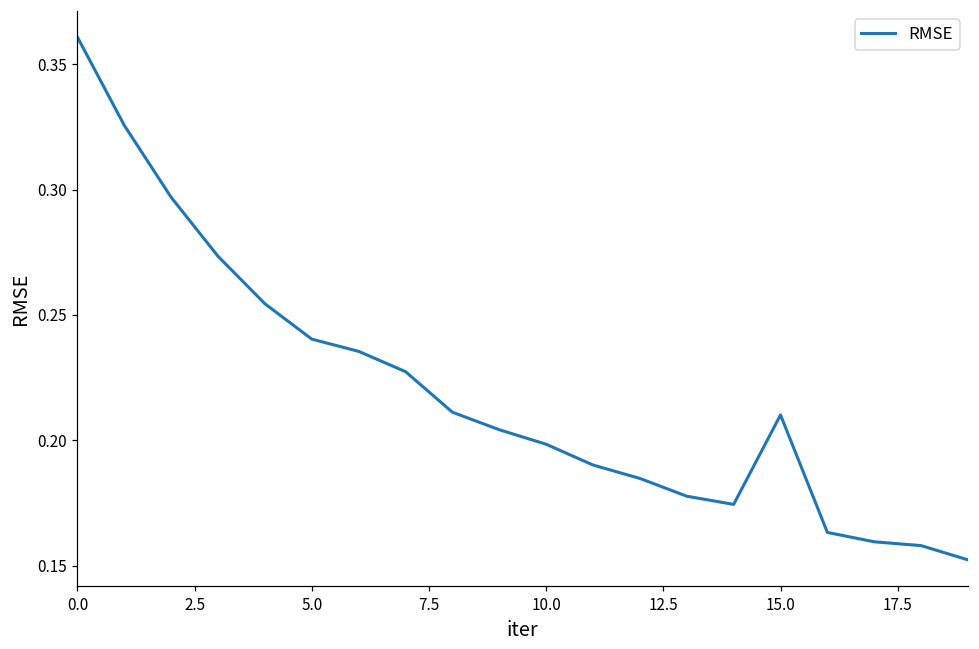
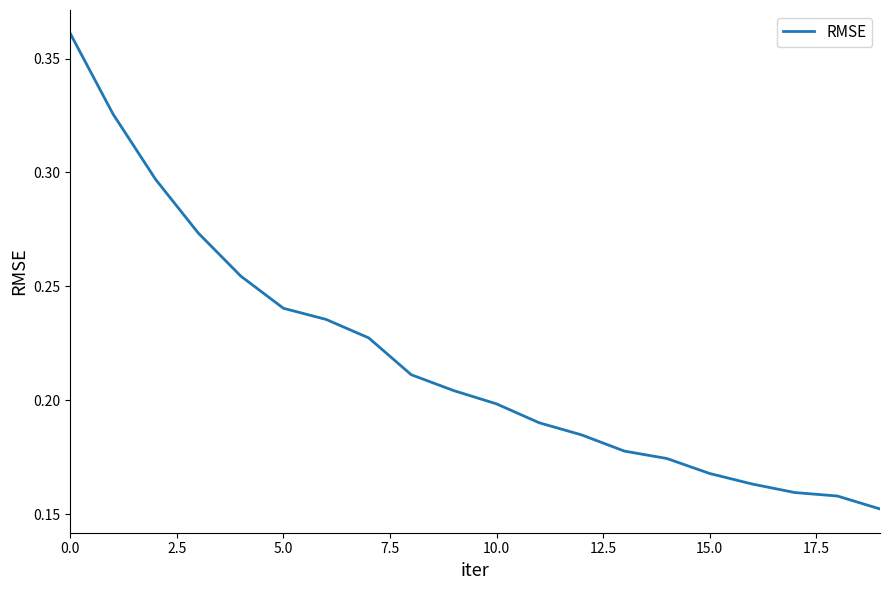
15.0: 0.210 -> 0.168
